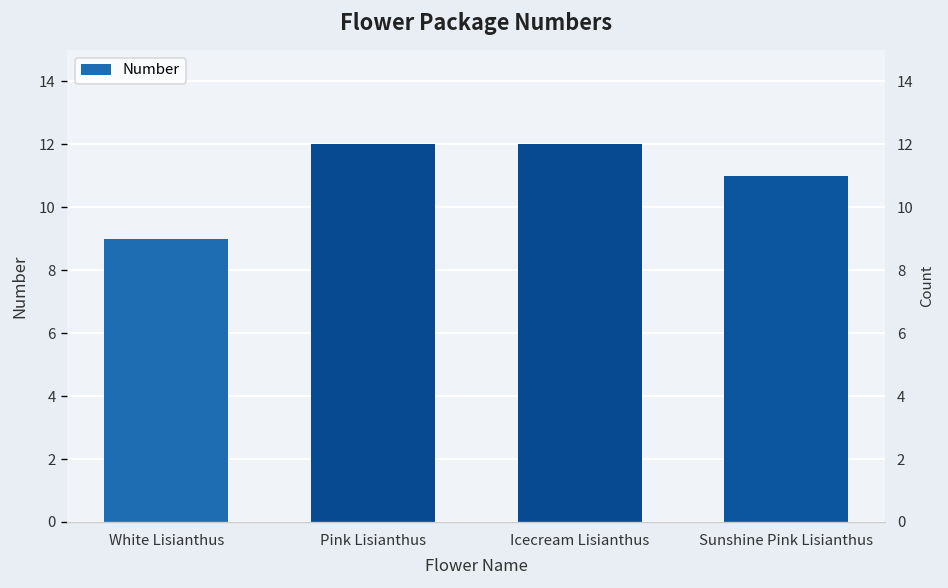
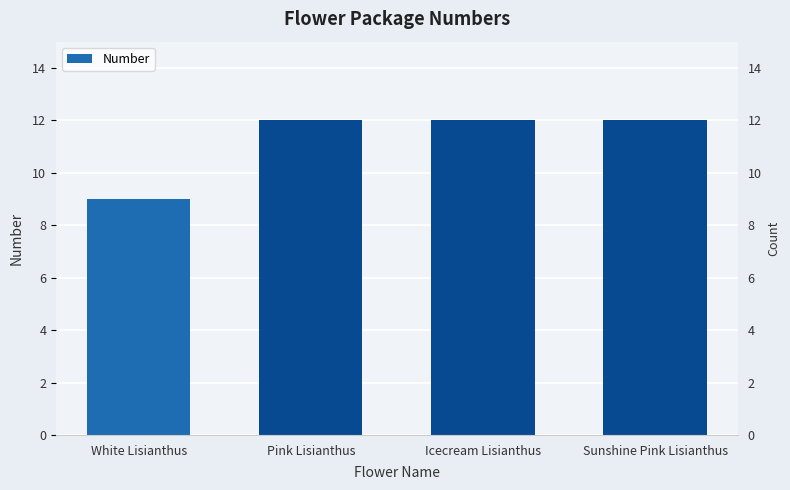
Sunshine Pink Lisianthus: 11 -> 12
